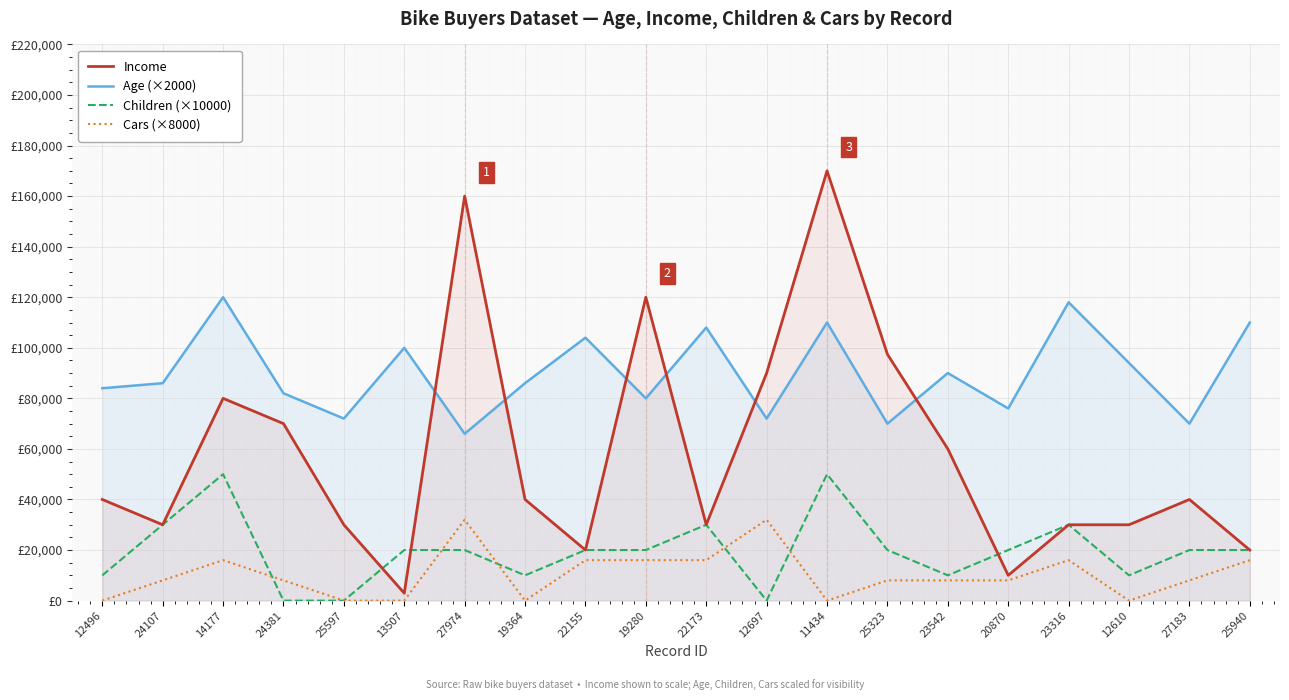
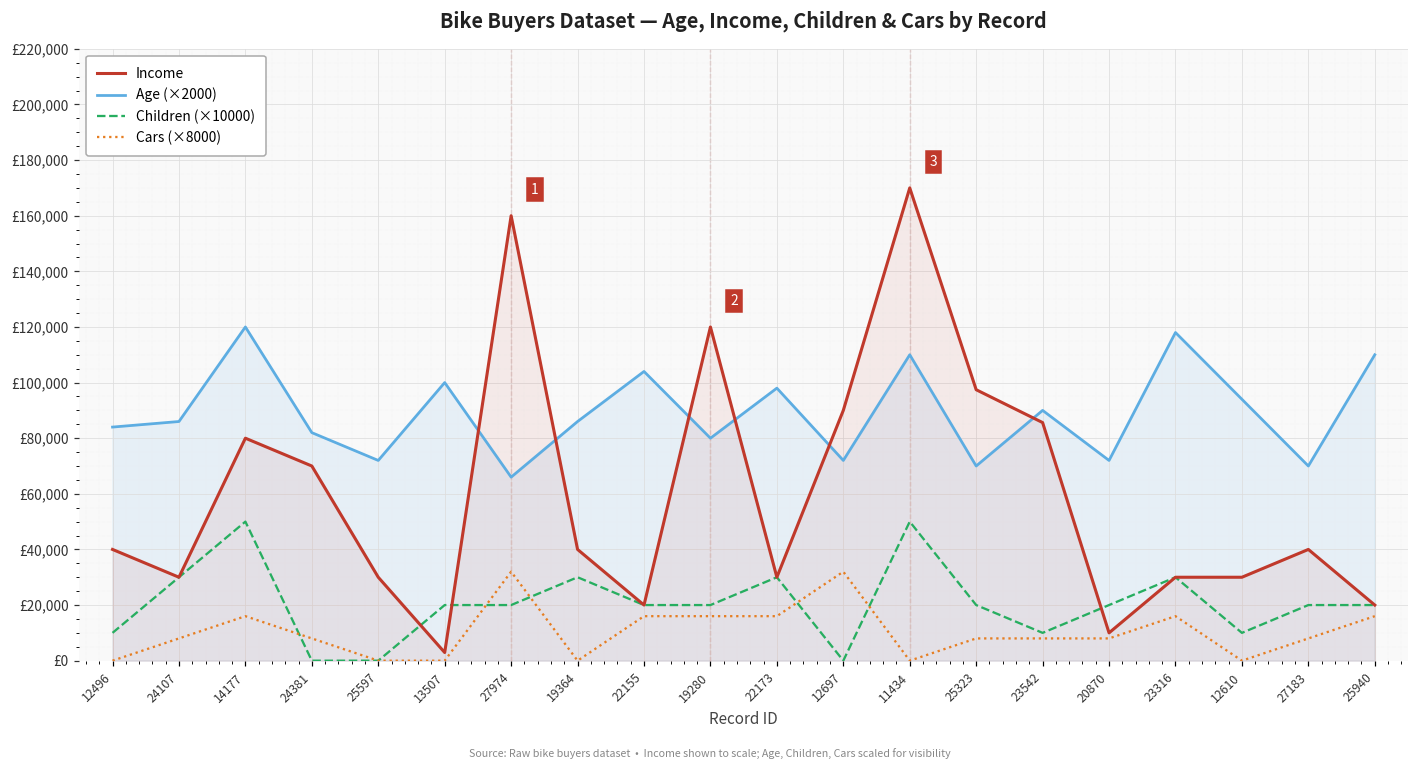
Children (×10000), 19364: £10,000 -> £30,000
Age (×2000), 22173: £108,000 -> £98,000
Income, 23542: £60,000 -> £86,000
Age (×2000), 20870: £76,000 -> £72,000
